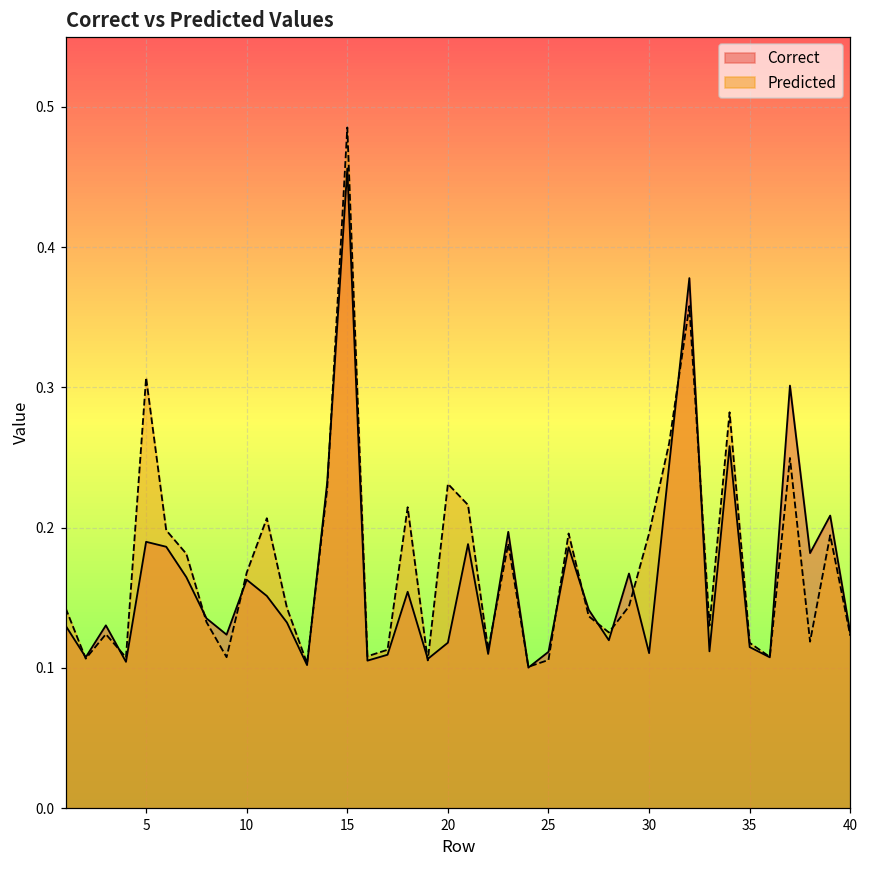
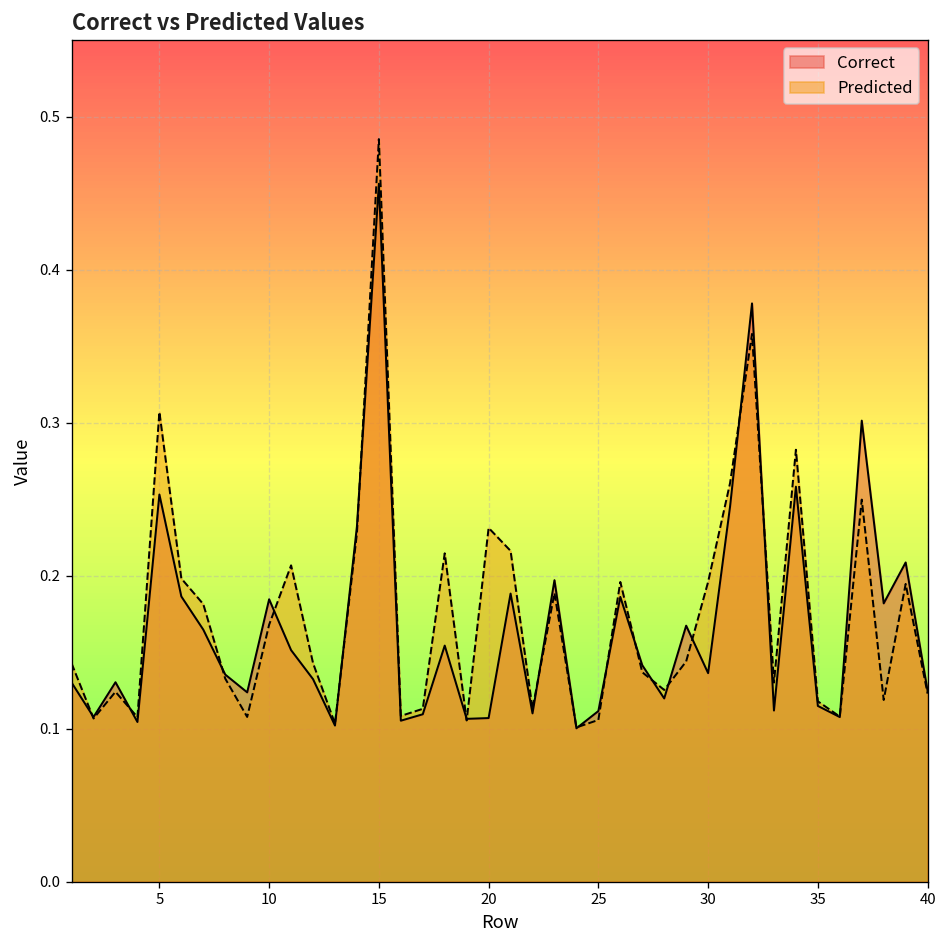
Correct, 5: 0.190 -> 0.253
Correct, 10: 0.163 -> 0.185
Correct, 20: 0.118 -> 0.107
Correct, 30: 0.111 -> 0.136
